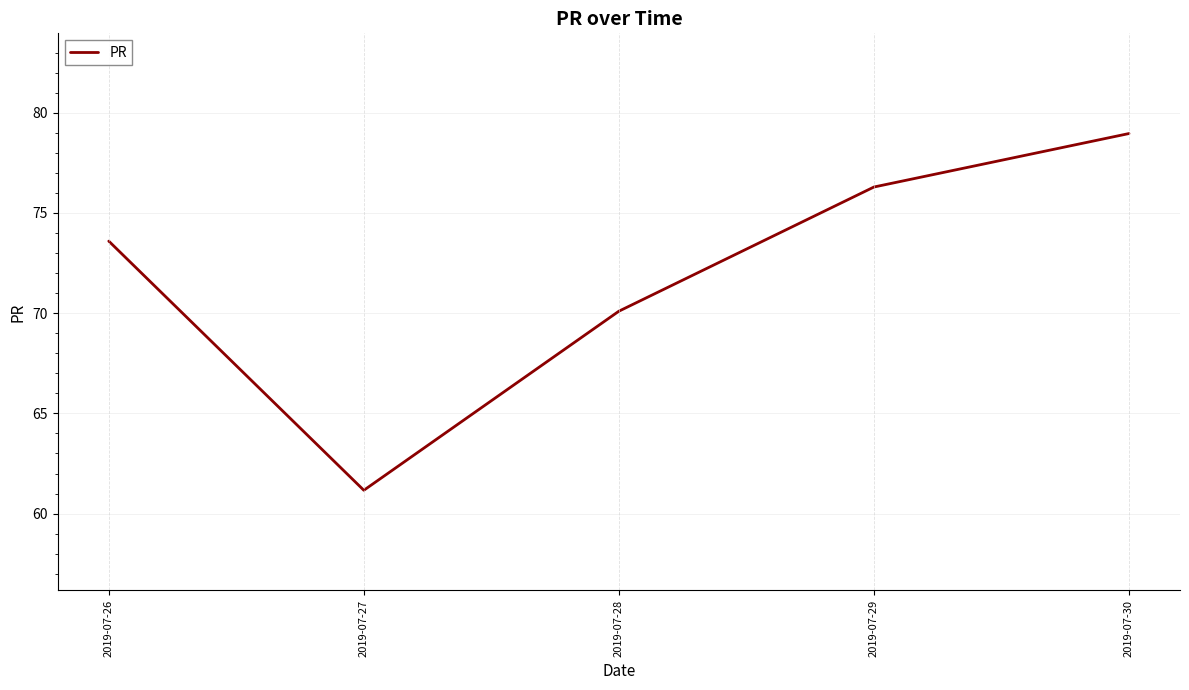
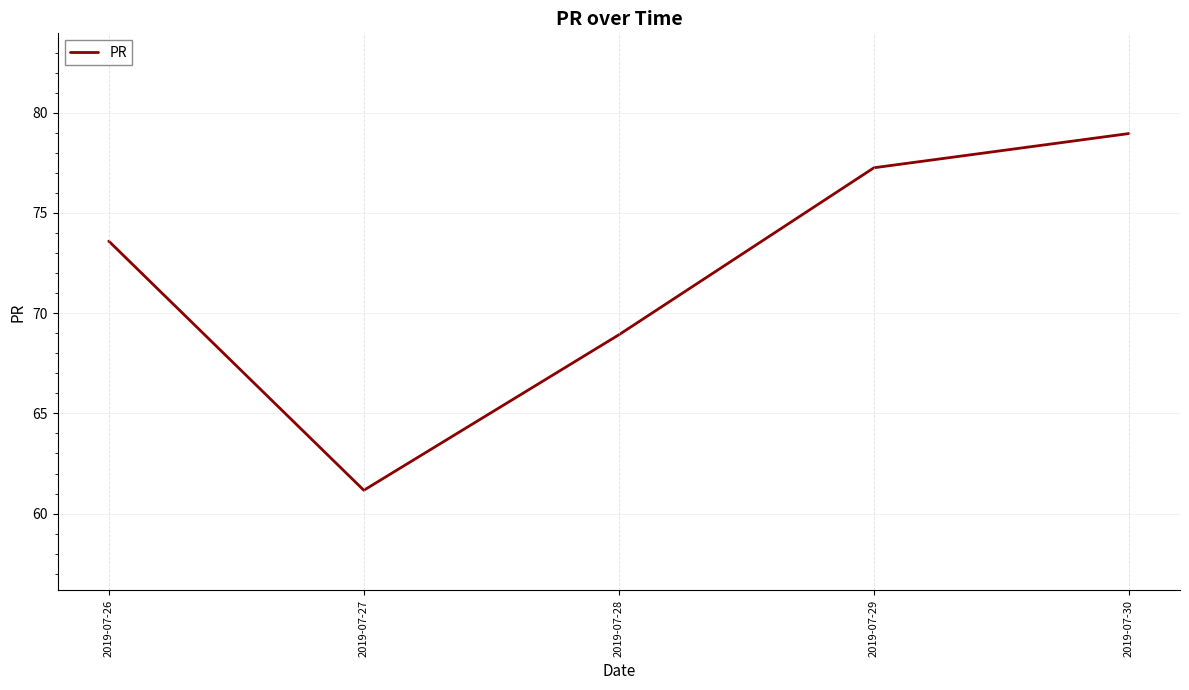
2019-07-28: 70.1 -> 68.9
2019-07-29: 76.3 -> 77.3
